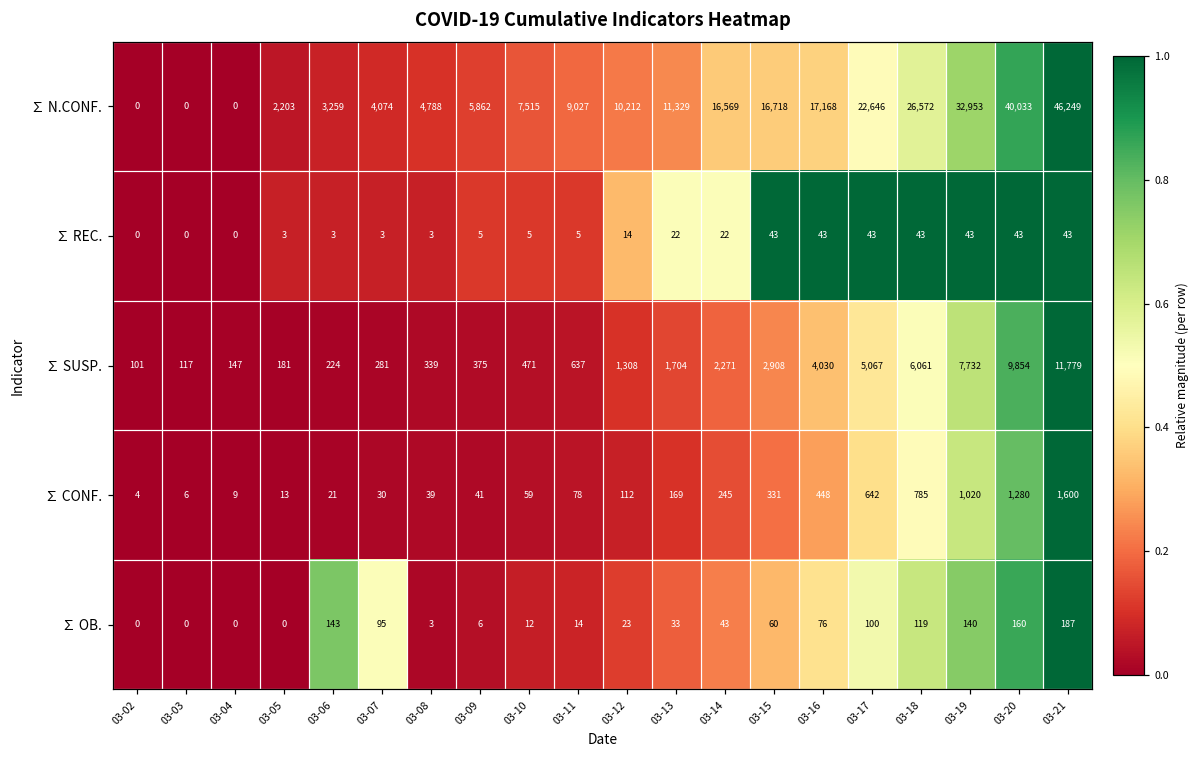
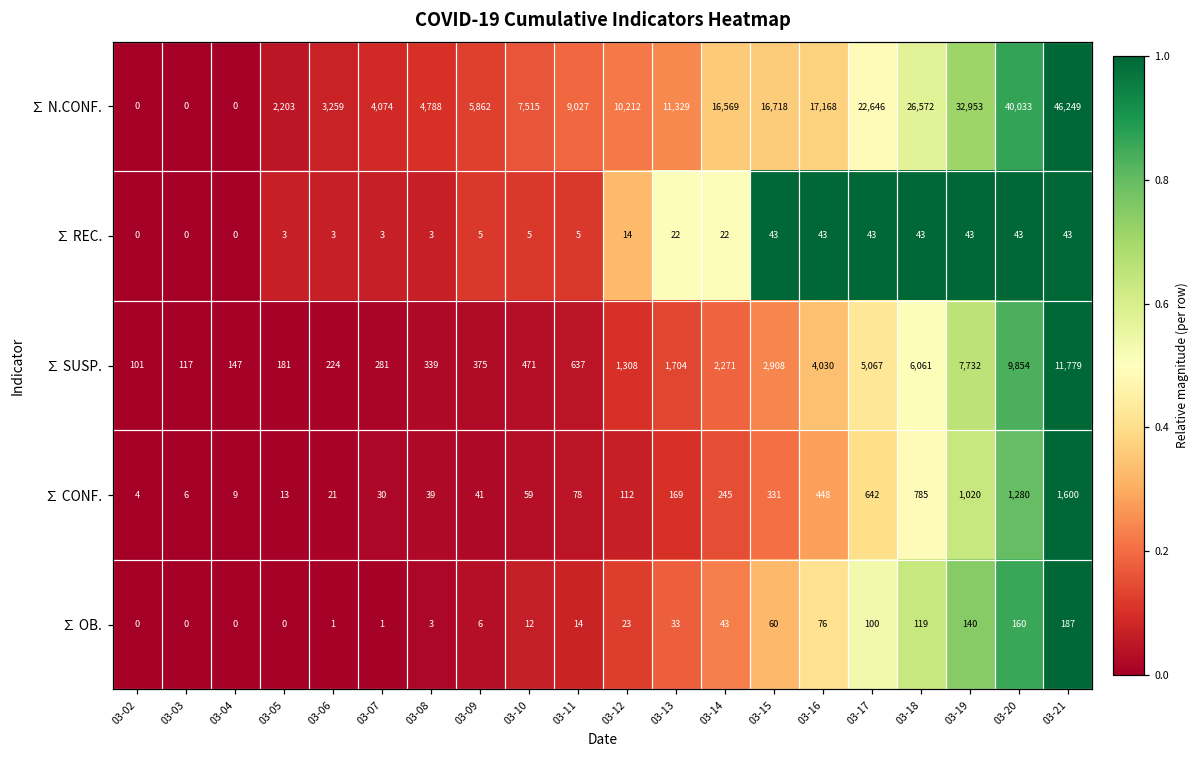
∑ OB., 03-06: 143 -> 1
∑ OB., 03-07: 95 -> 1
